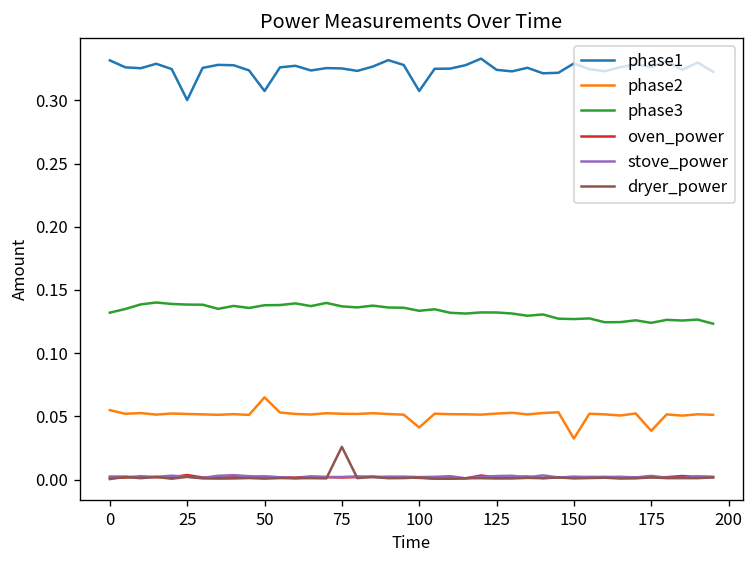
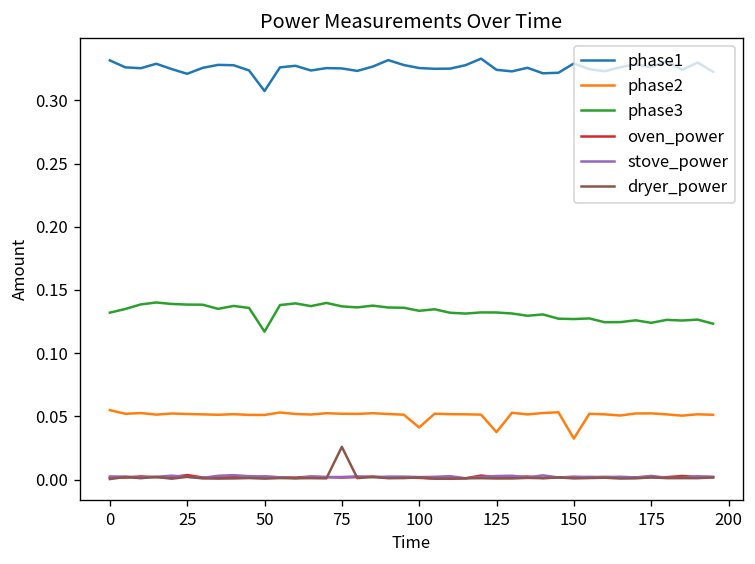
phase1, 25: 0.300 -> 0.321
phase2, 50: 0.065 -> 0.051
phase3, 50: 0.138 -> 0.117
phase1, 100: 0.307 -> 0.325
phase2, 125: 0.052 -> 0.038
phase2, 175: 0.039 -> 0.052
